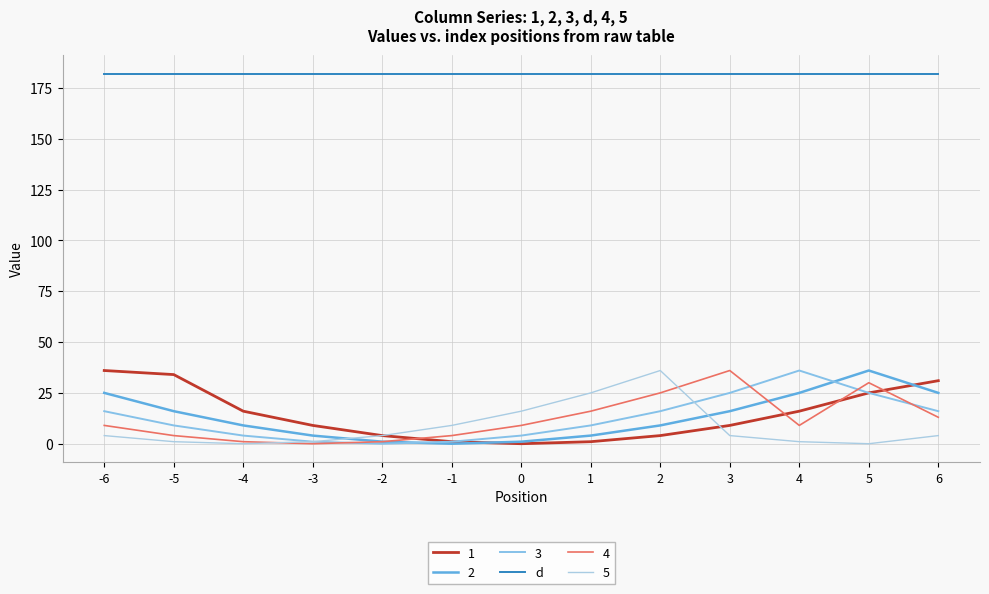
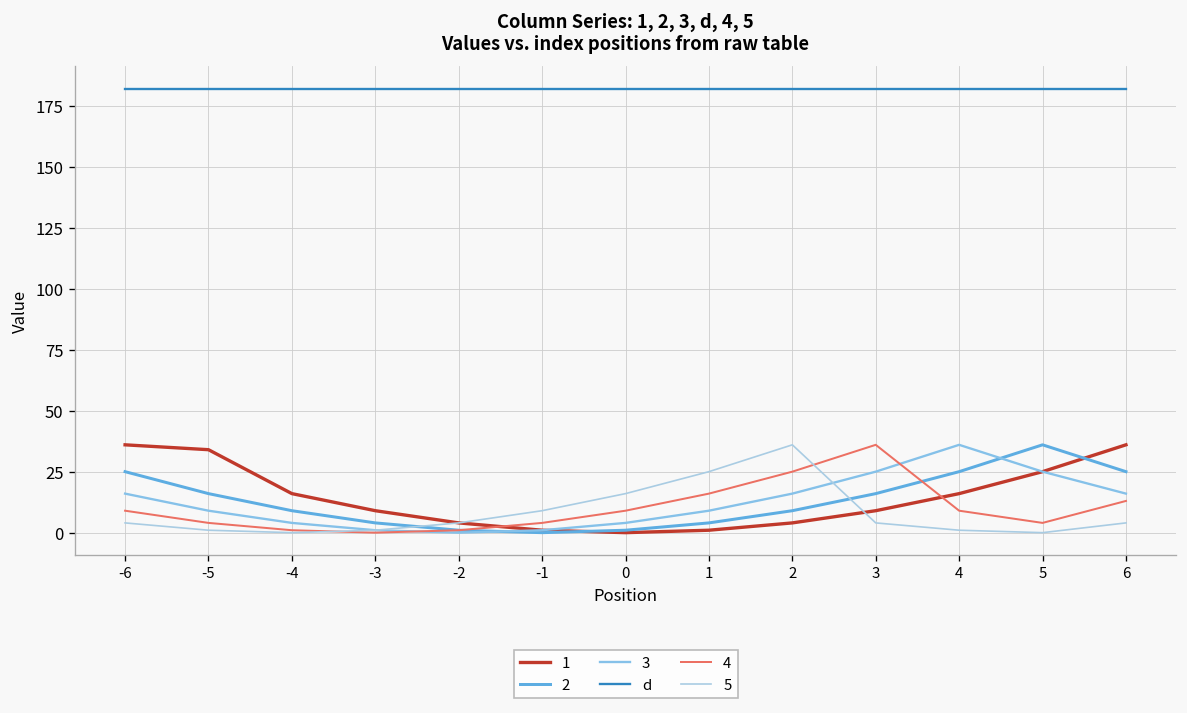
4, 5: 30 -> 4
1, 6: 31 -> 36
